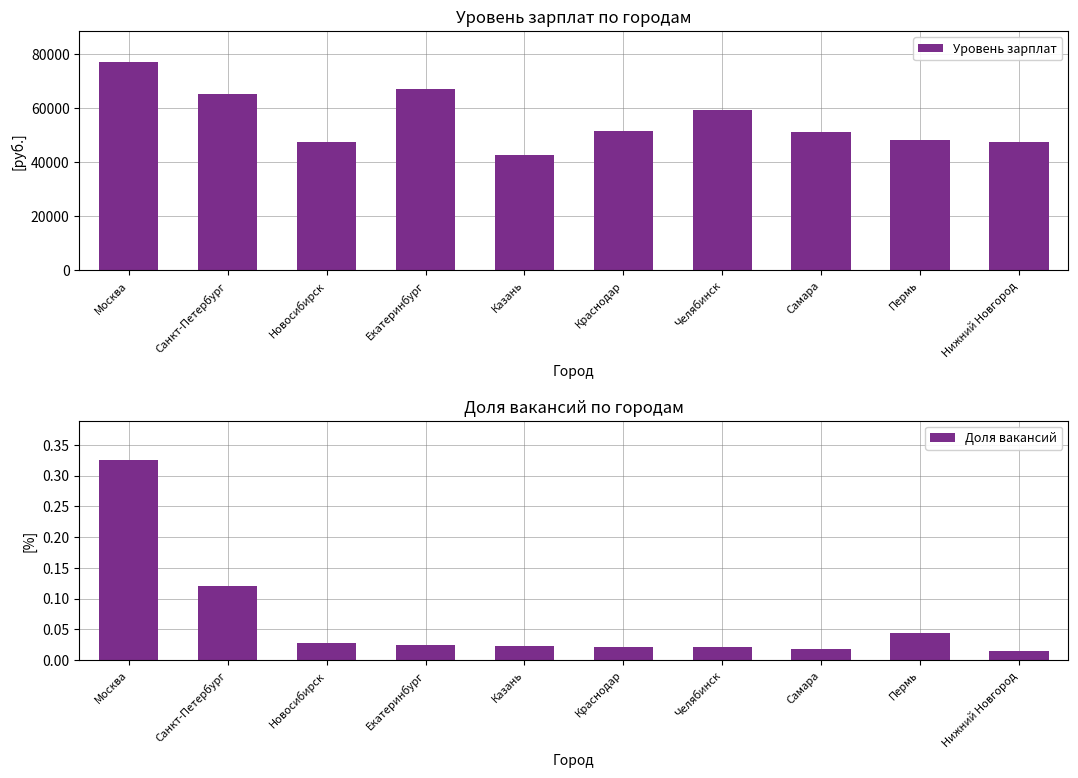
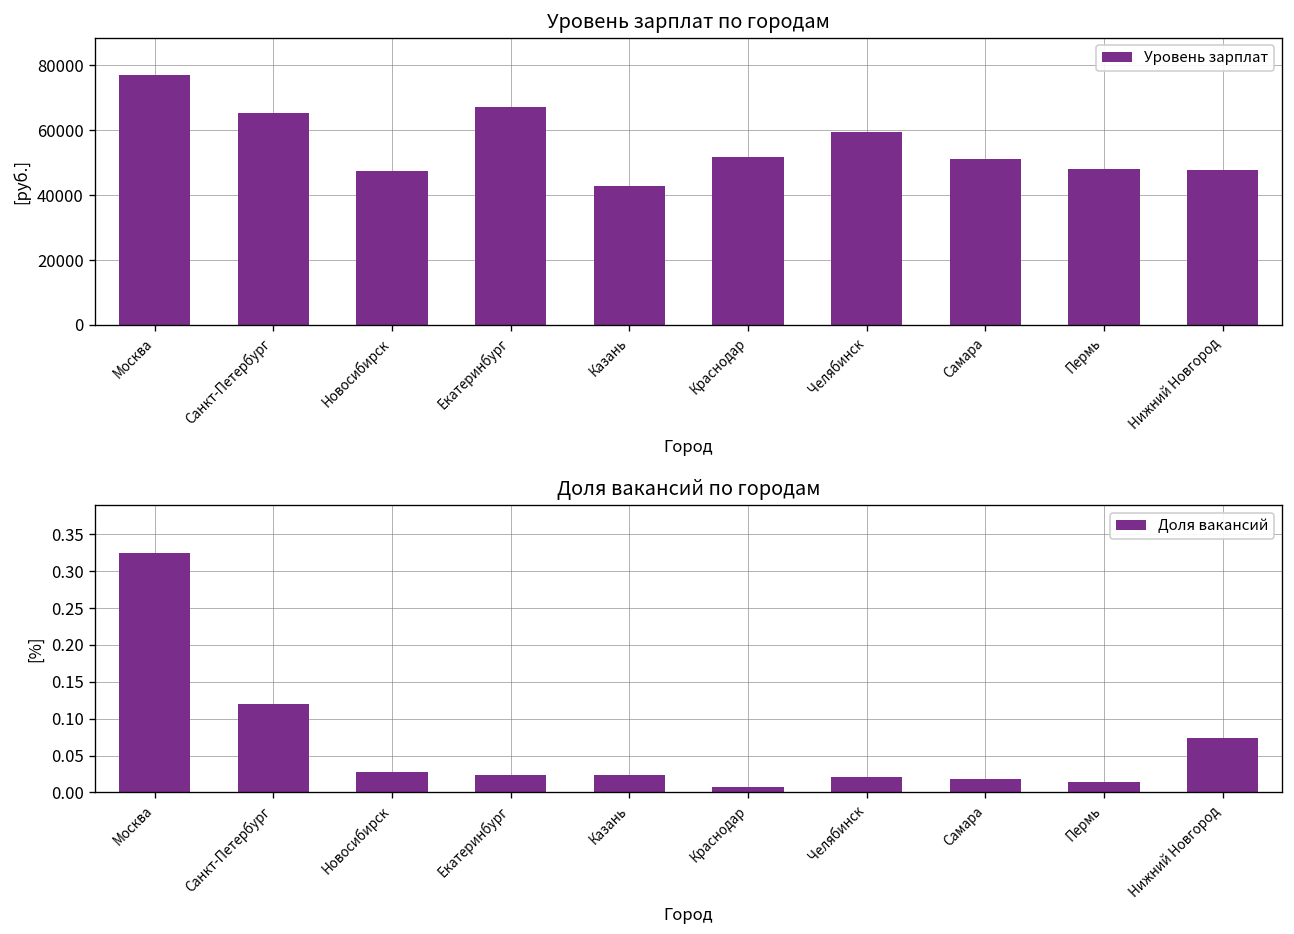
Доля вакансий по городам, Краснодар: 0.02 -> 0.01
Доля вакансий по городам, Пермь: 0.04 -> 0.01
Доля вакансий по городам, Нижний Новгород: 0.01 -> 0.07
